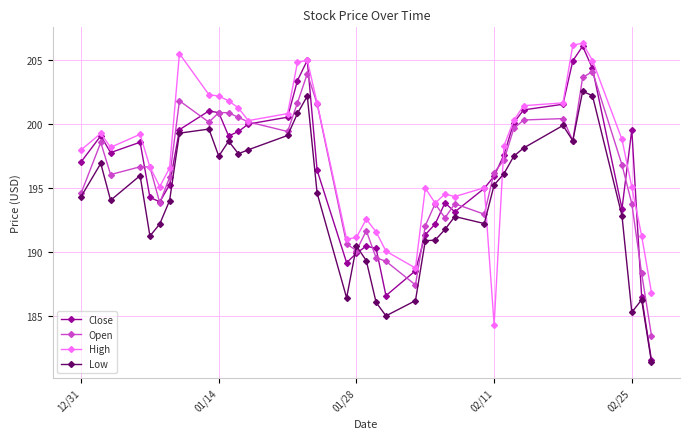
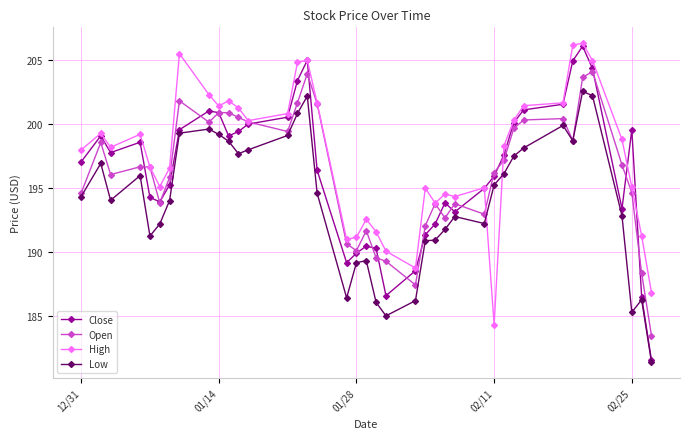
High, 01/14: 202.2 -> 201.4
Low, 01/14: 197.5 -> 199.2
Low, 01/28: 190.5 -> 189.2
Open, 02/25: 193.8 -> 194.7
